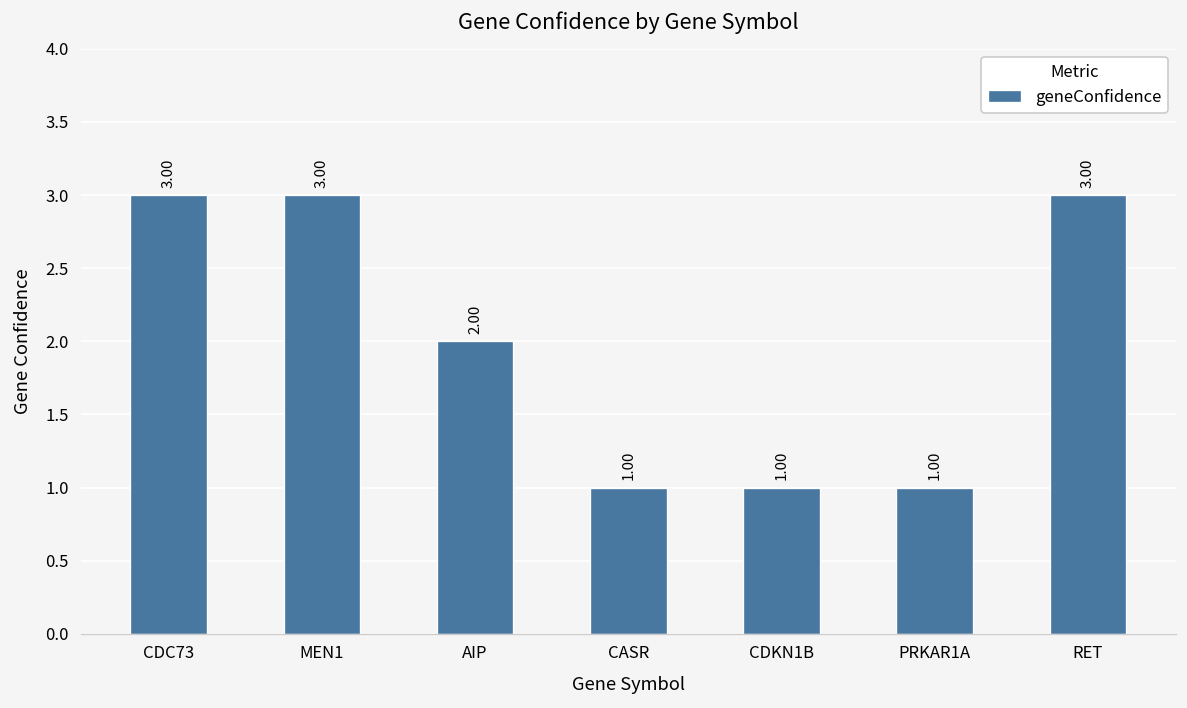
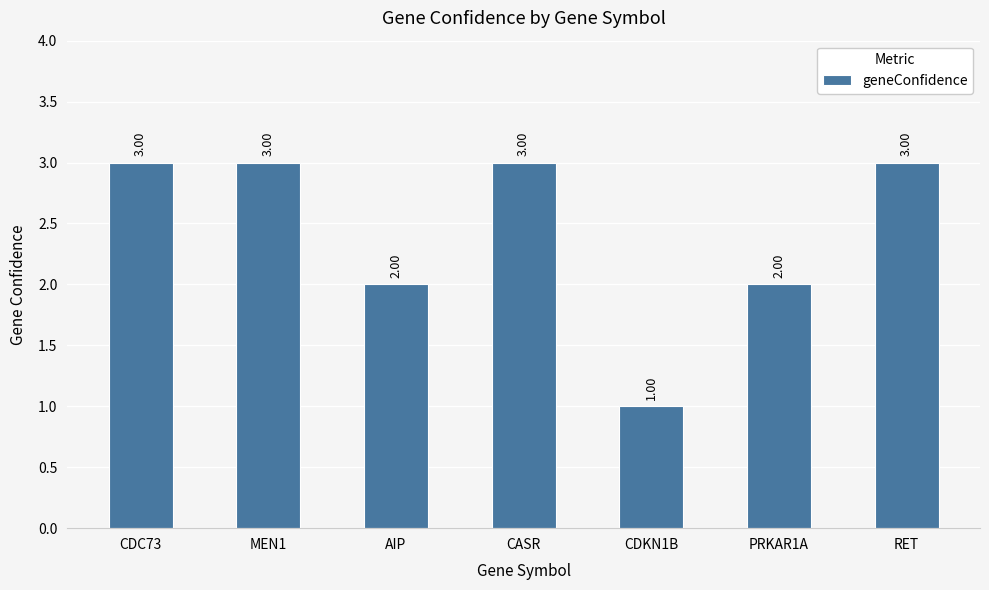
CASR: 1.00 -> 3.00
PRKAR1A: 1.00 -> 2.00
